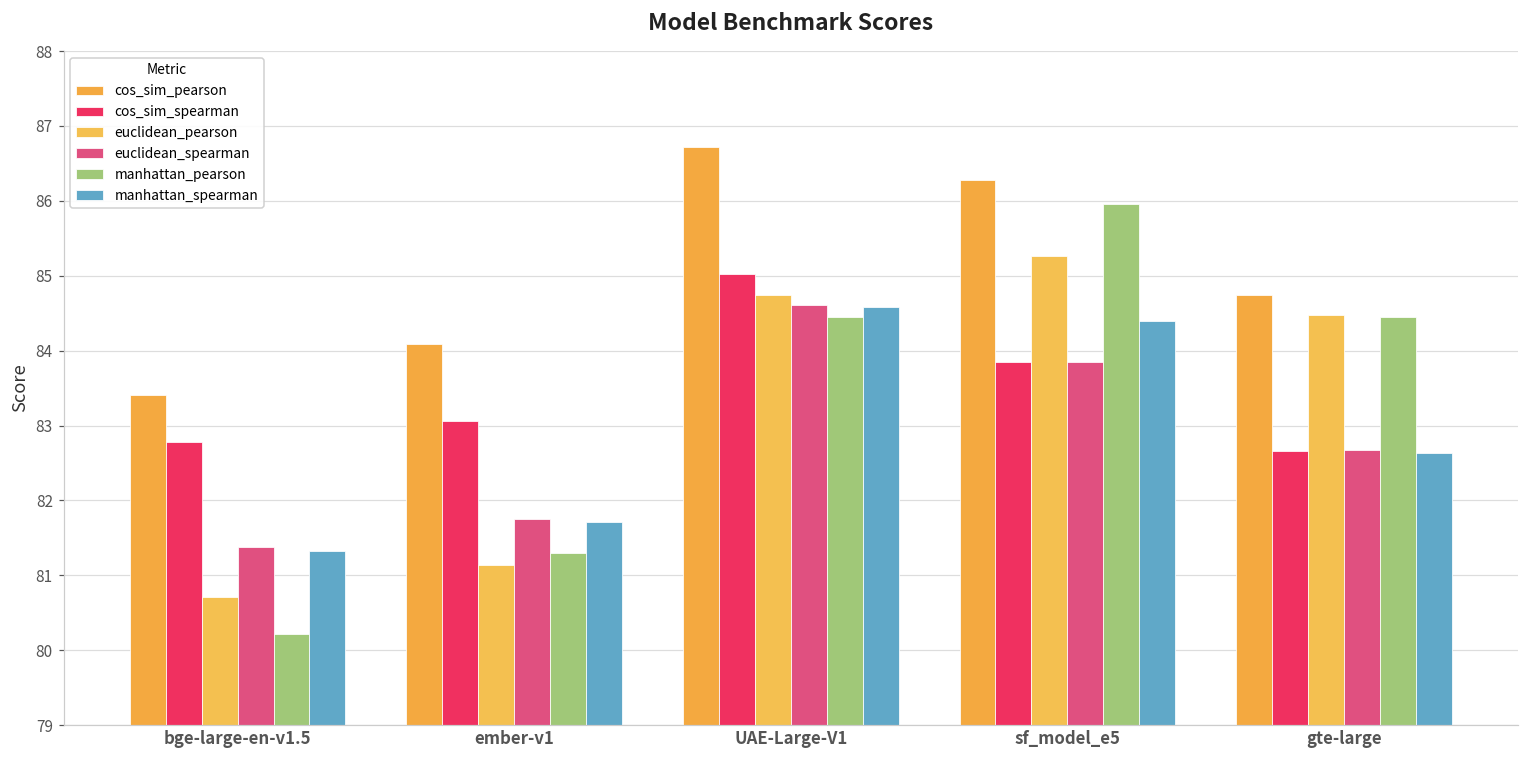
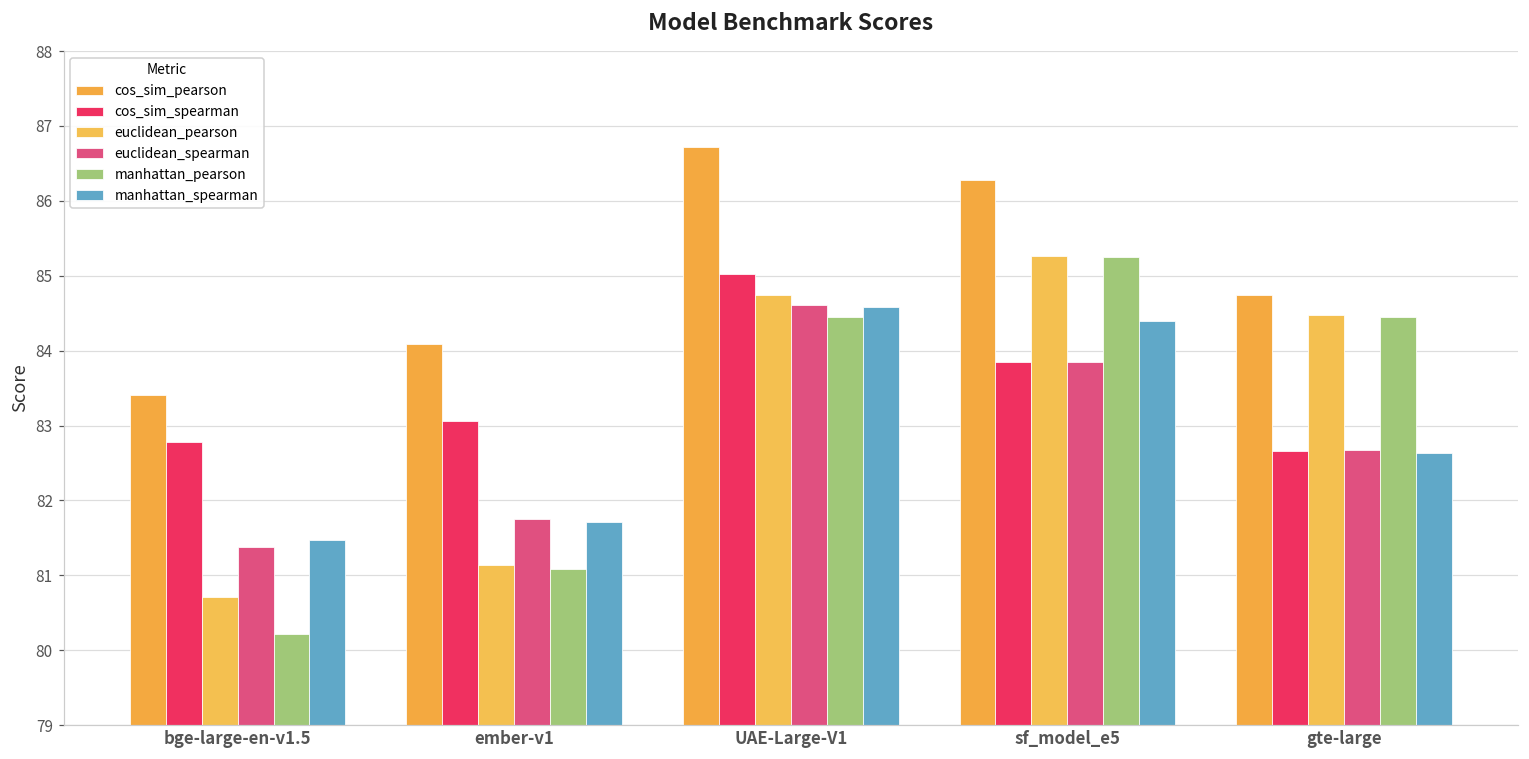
manhattan_spearman, bge-large-en-v1.5: 81.3 -> 81.5
manhattan_pearson, ember-v1: 81.3 -> 81.1
manhattan_pearson, sf_model_e5: 86.0 -> 85.2
